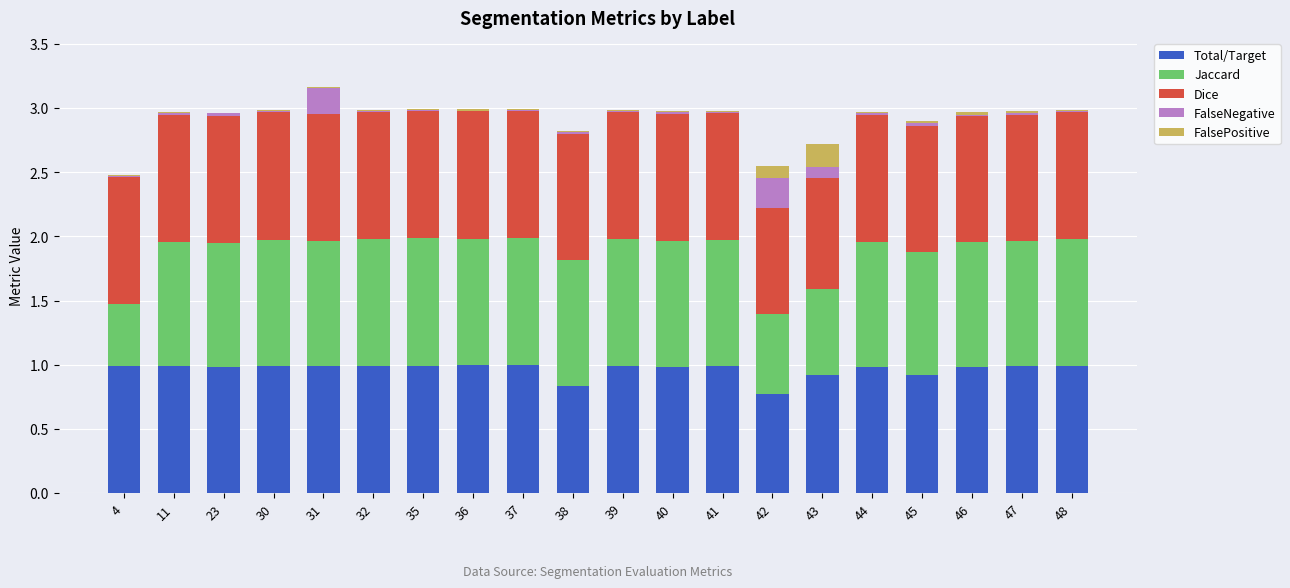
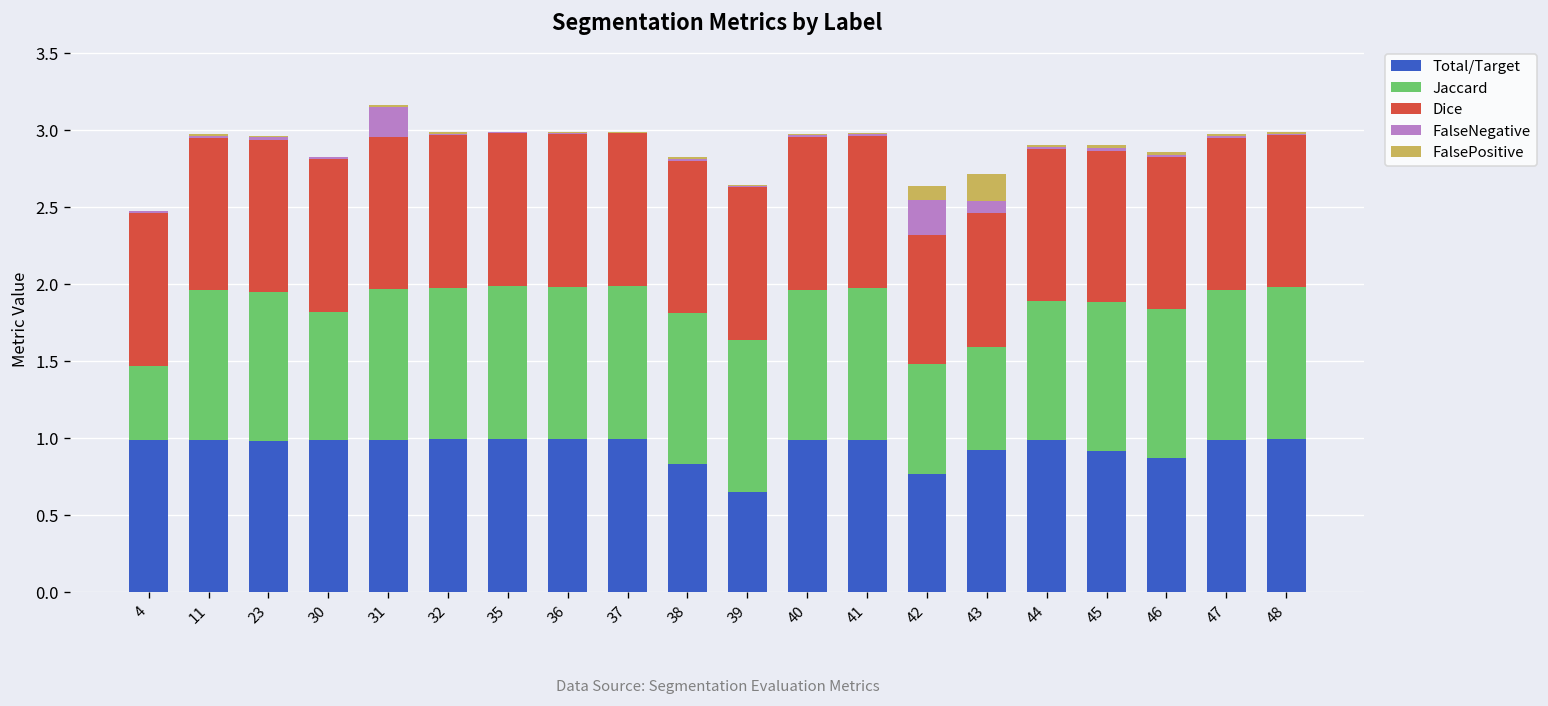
Jaccard, 30: 0.99 -> 0.83
Total/Target, 39: 0.99 -> 0.65
Jaccard, 42: 0.62 -> 0.71
Jaccard, 44: 0.97 -> 0.91
Total/Target, 46: 0.99 -> 0.87
